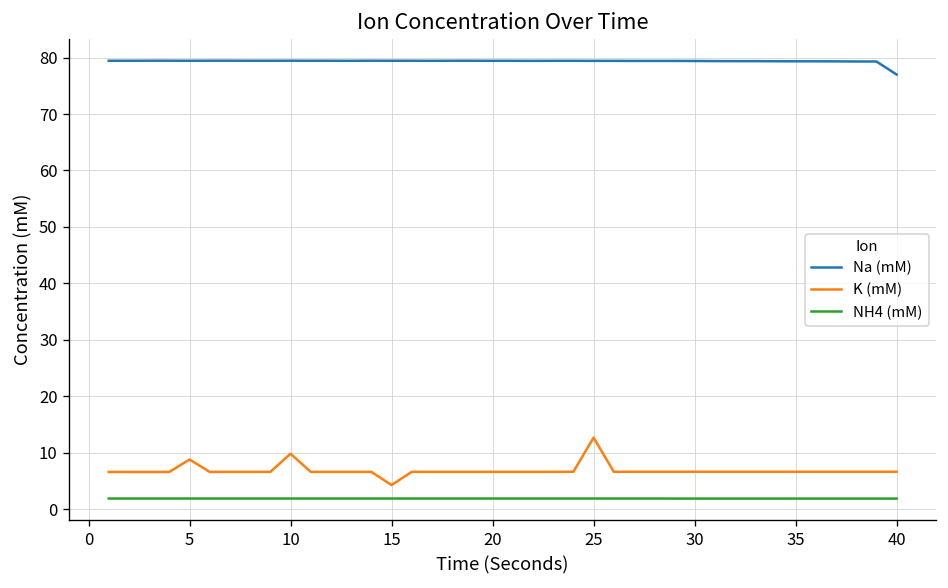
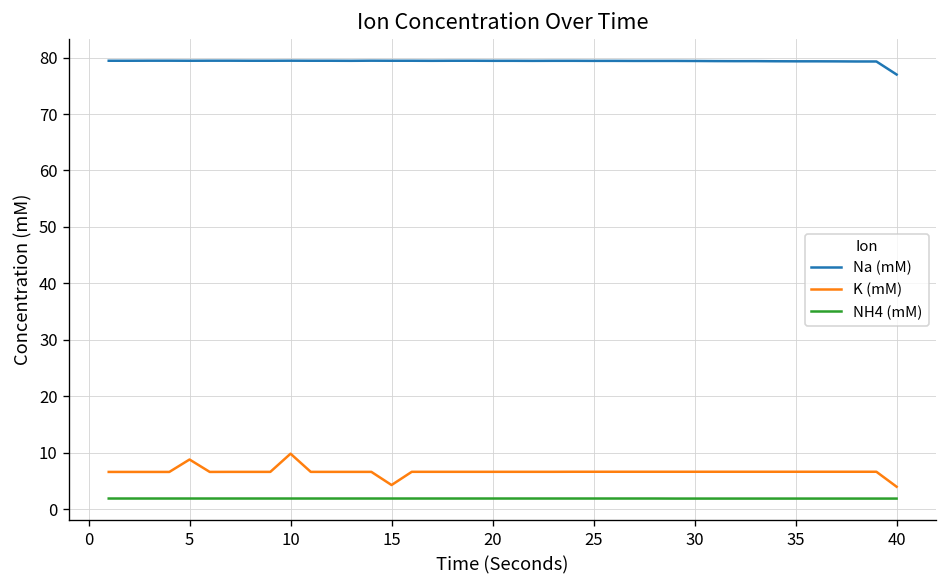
K (mM), 25: 13 -> 7
K (mM), 40: 7 -> 4
